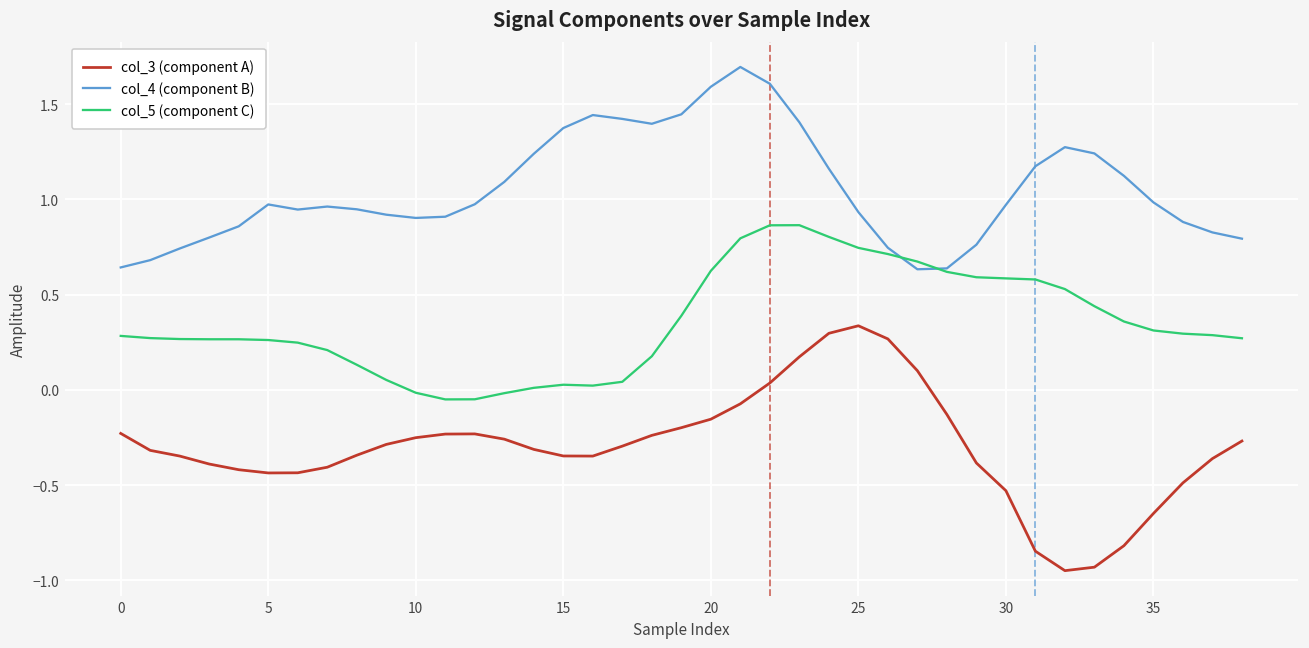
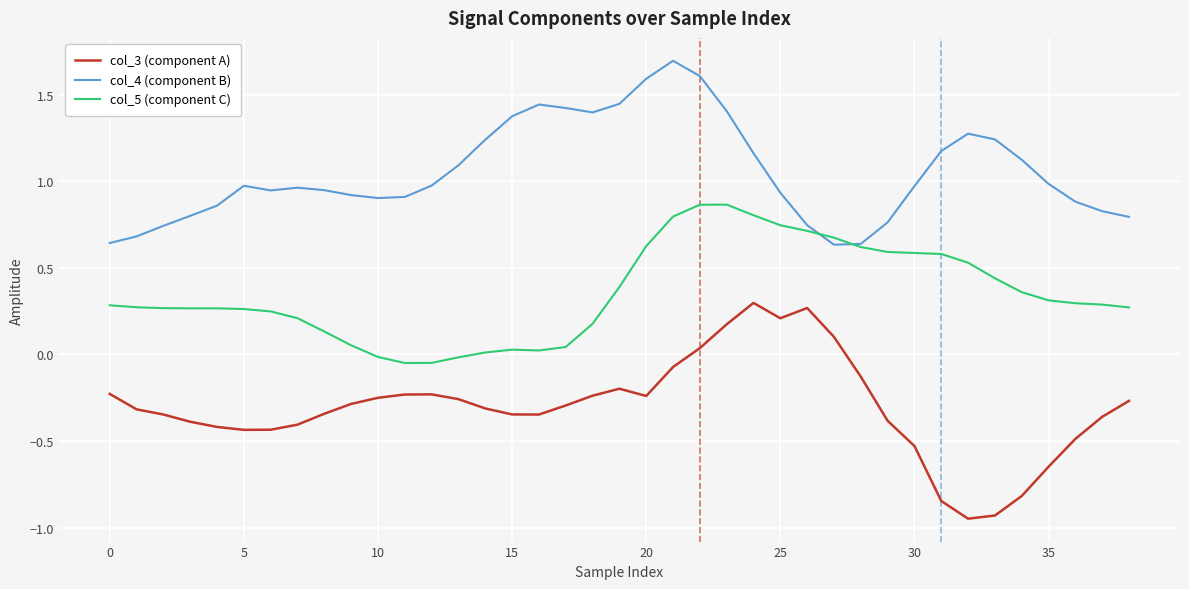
col_3 (component A), 20: -0.15 -> -0.24
col_3 (component A), 25: 0.34 -> 0.21
